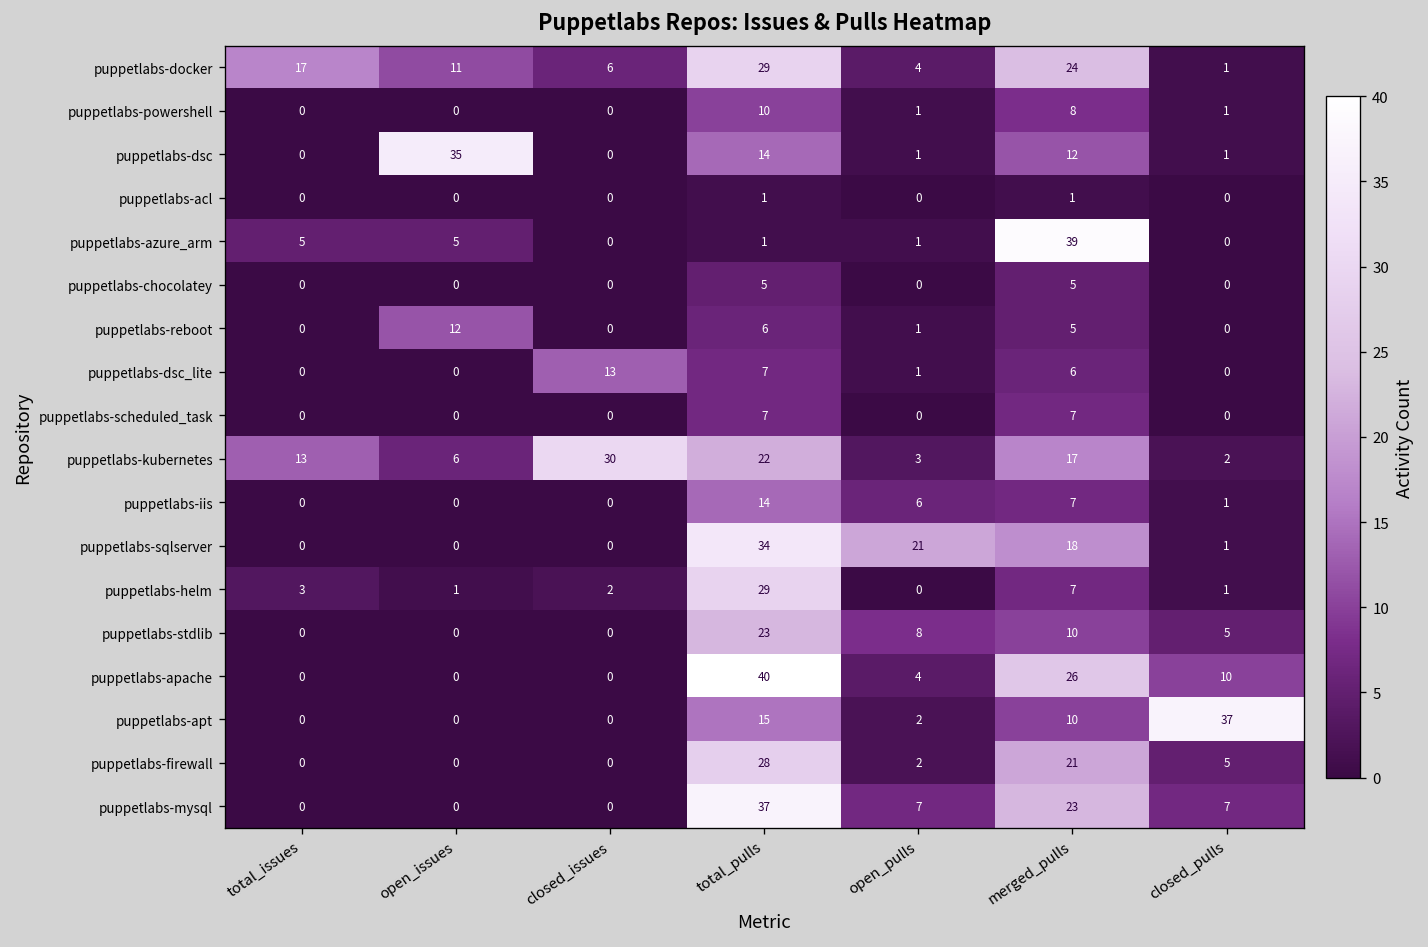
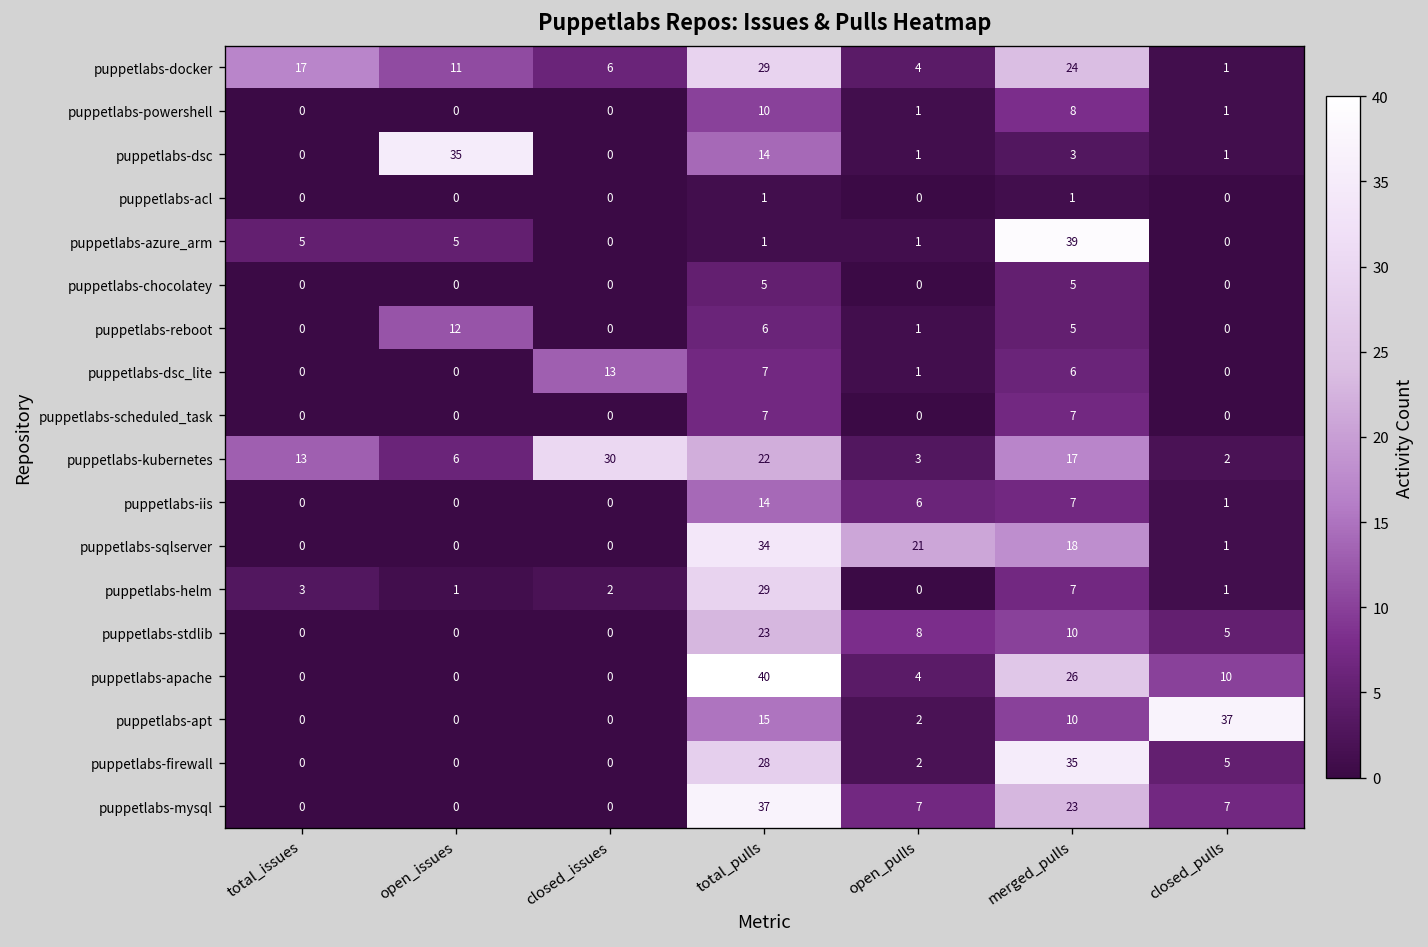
puppetlabs-dsc, merged_pulls: 12 -> 3
puppetlabs-firewall, merged_pulls: 21 -> 35
